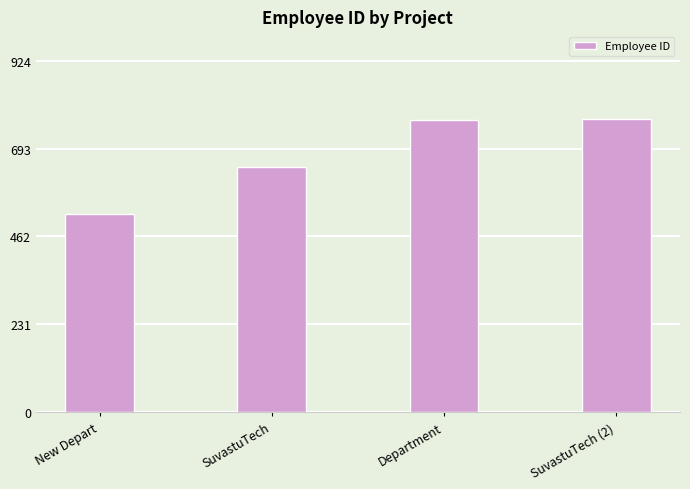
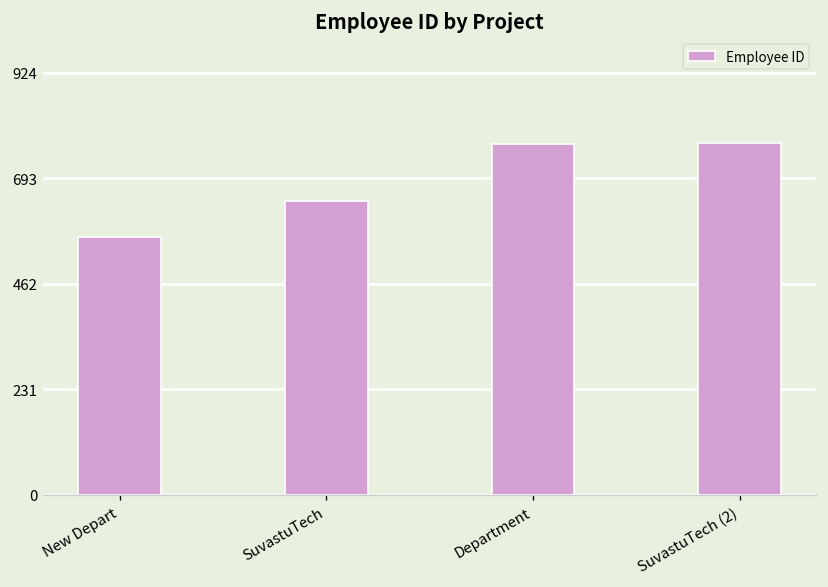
New Depart: 520 -> 570
